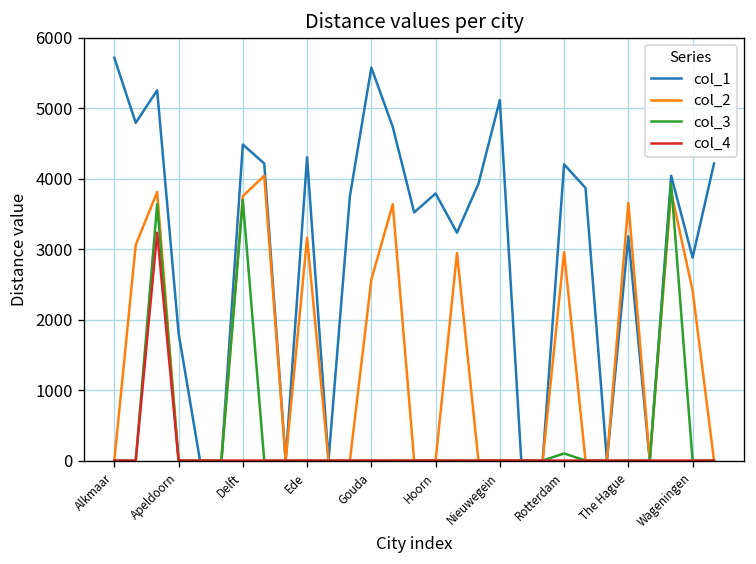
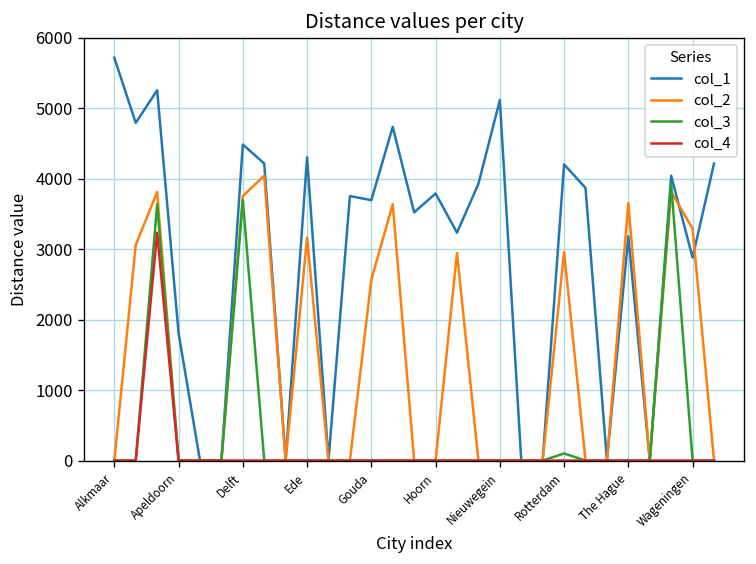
col_1, Gouda: 5600 -> 3700
col_2, Wageningen: 2400 -> 3300
